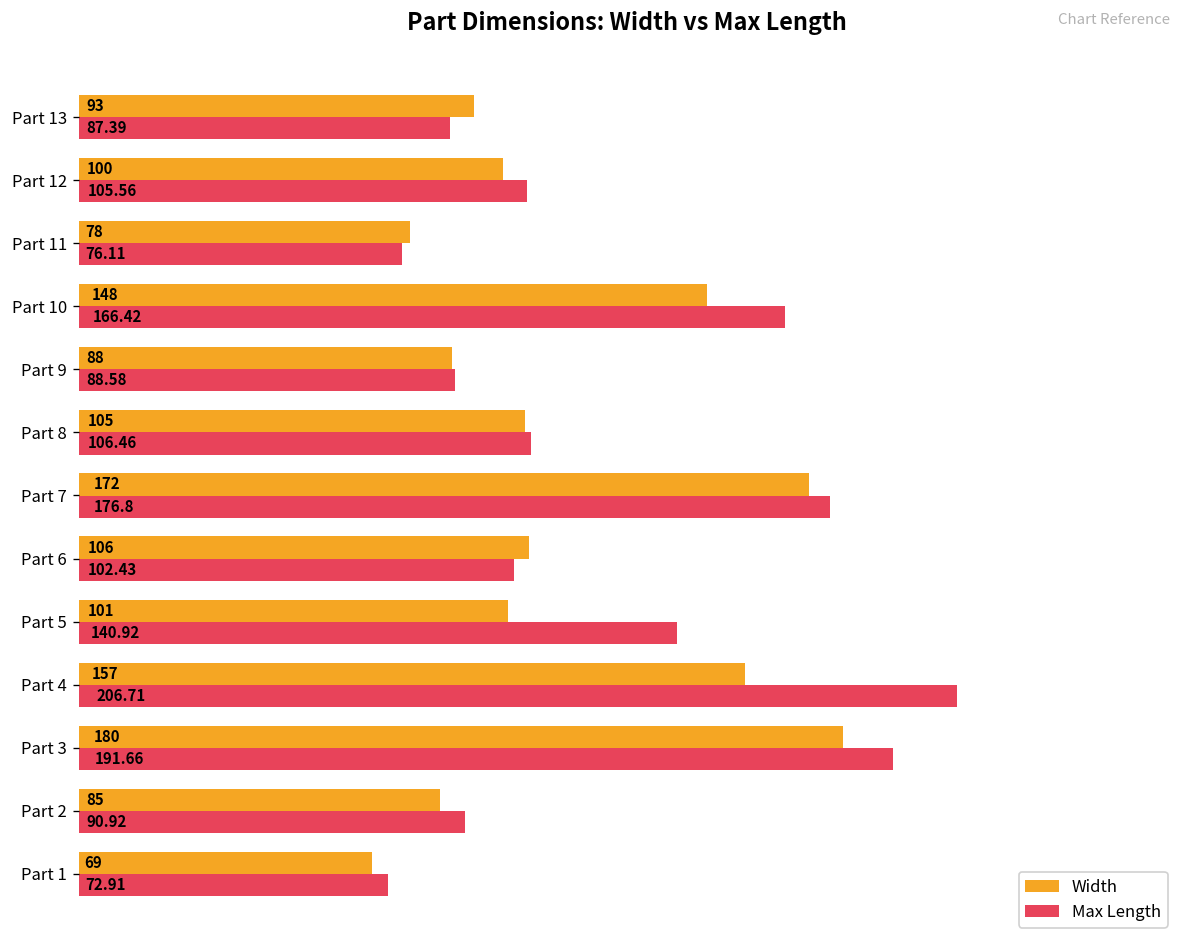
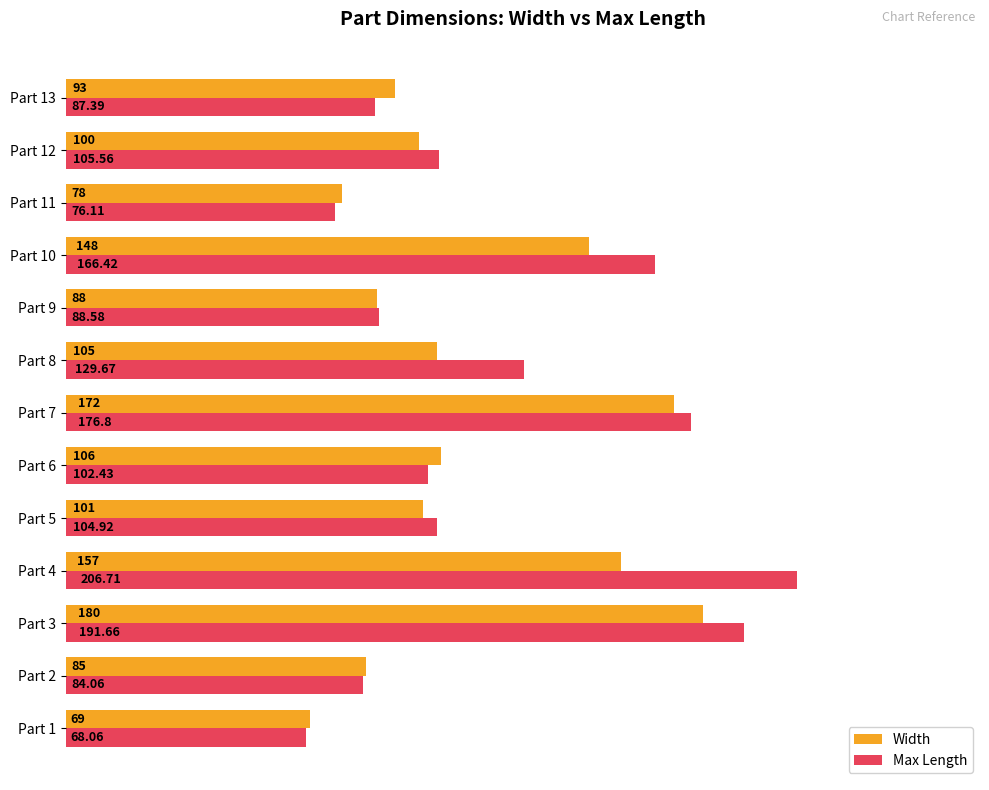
Max Length, Part 8: 106.46 -> 129.67
Max Length, Part 5: 140.92 -> 104.92
Max Length, Part 2: 90.92 -> 84.06
Max Length, Part 1: 72.91 -> 68.06
